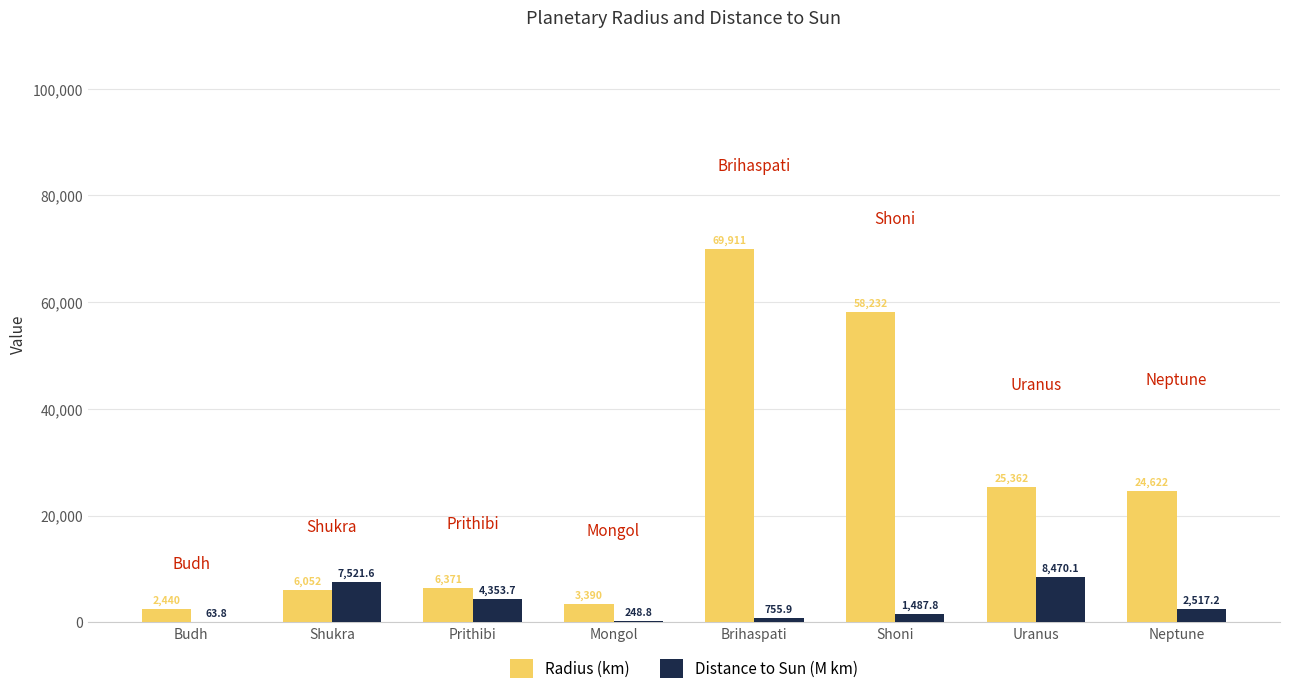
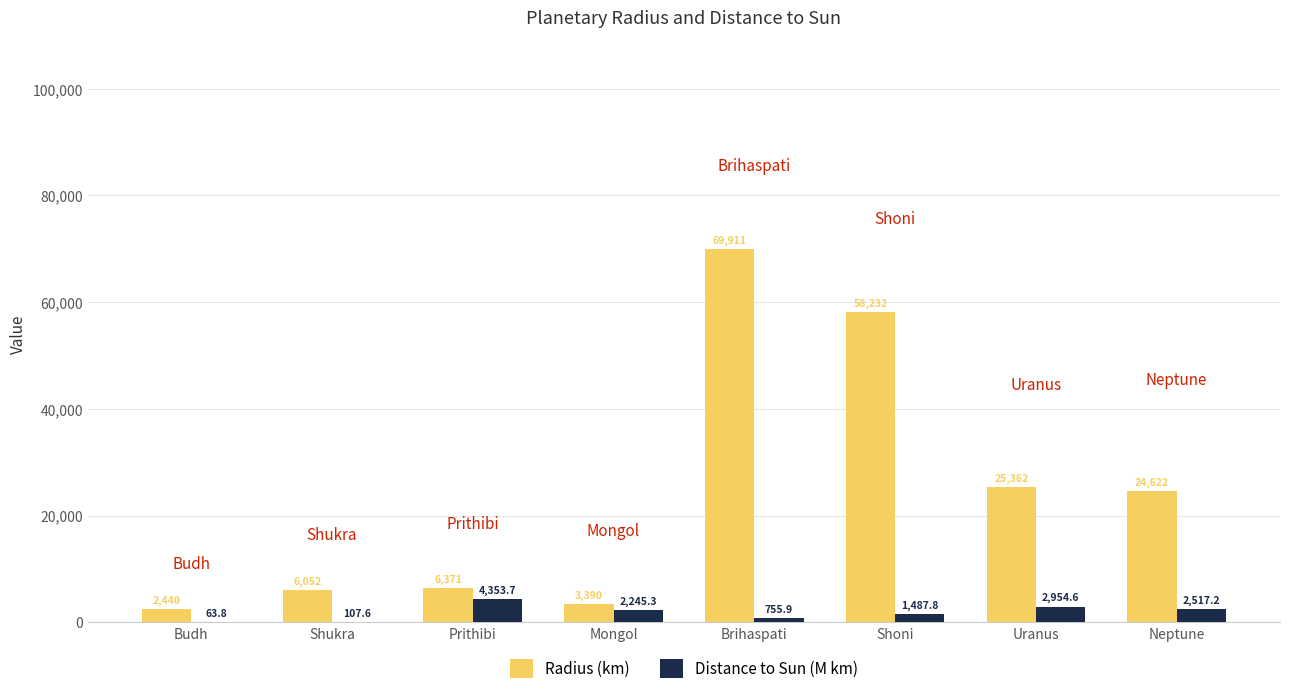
Distance to Sun (M km), Shukra: 7,521.6 -> 107.6
Distance to Sun (M km), Mongol: 248.8 -> 2,245.3
Distance to Sun (M km), Uranus: 8,470.1 -> 2,954.6
